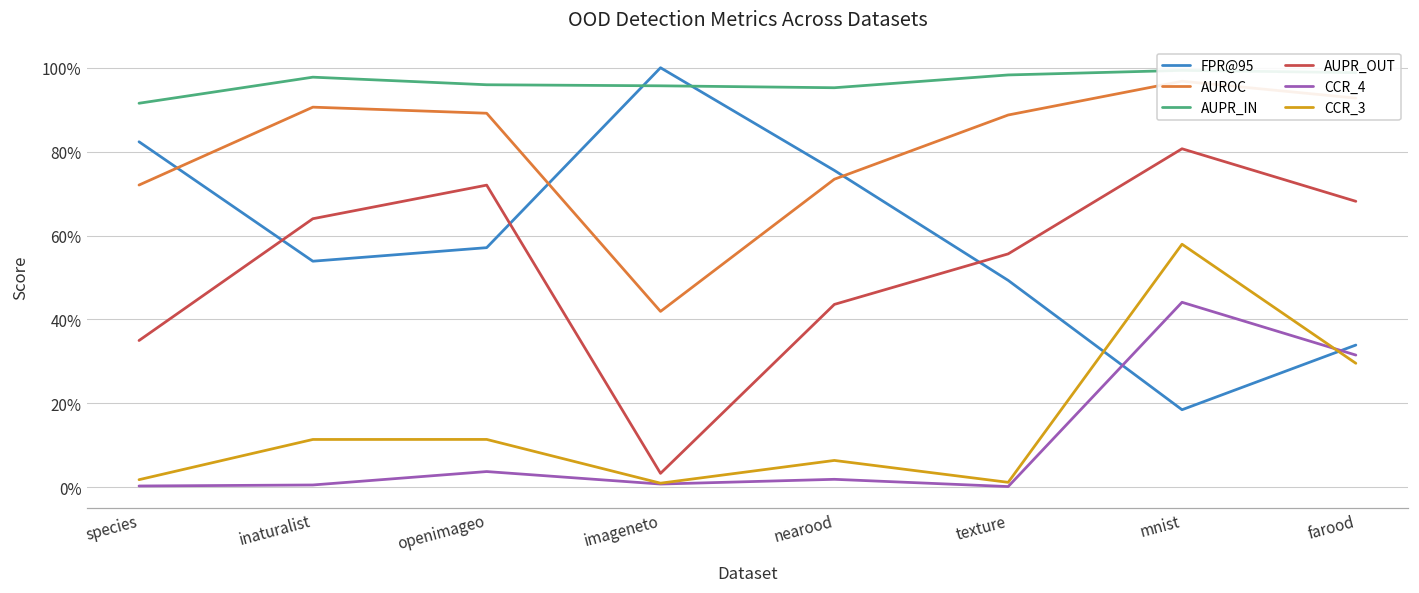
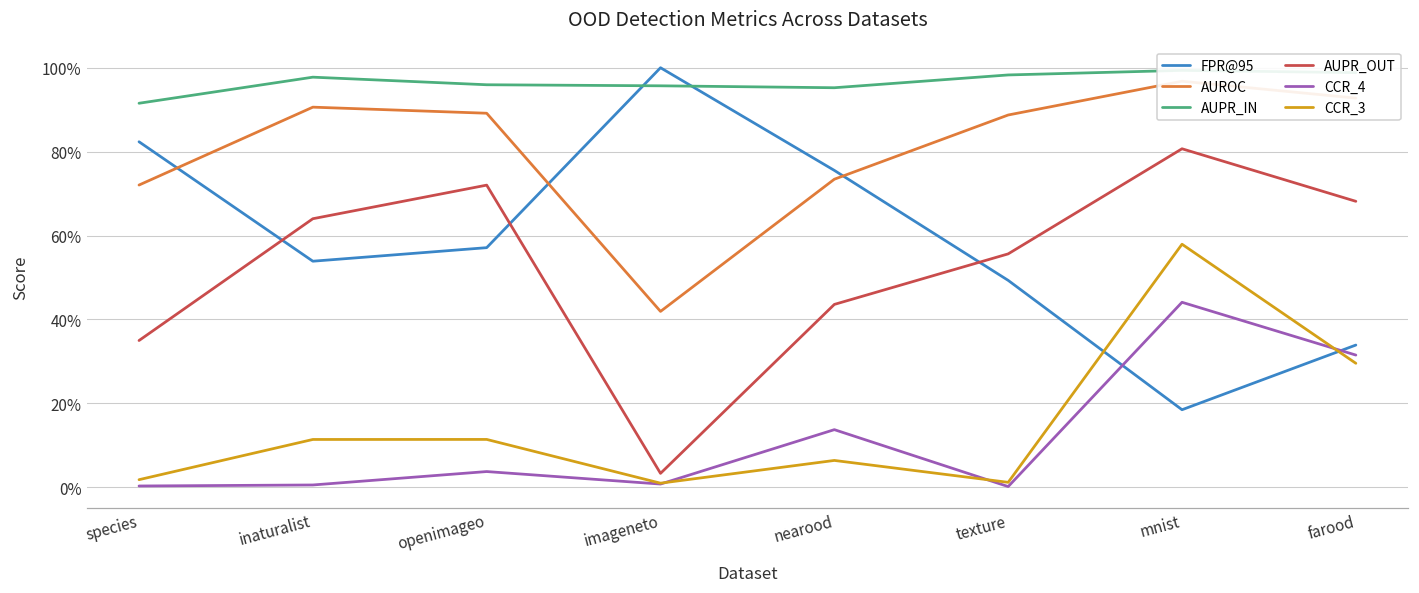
CCR_4, nearood: 2% -> 14%
